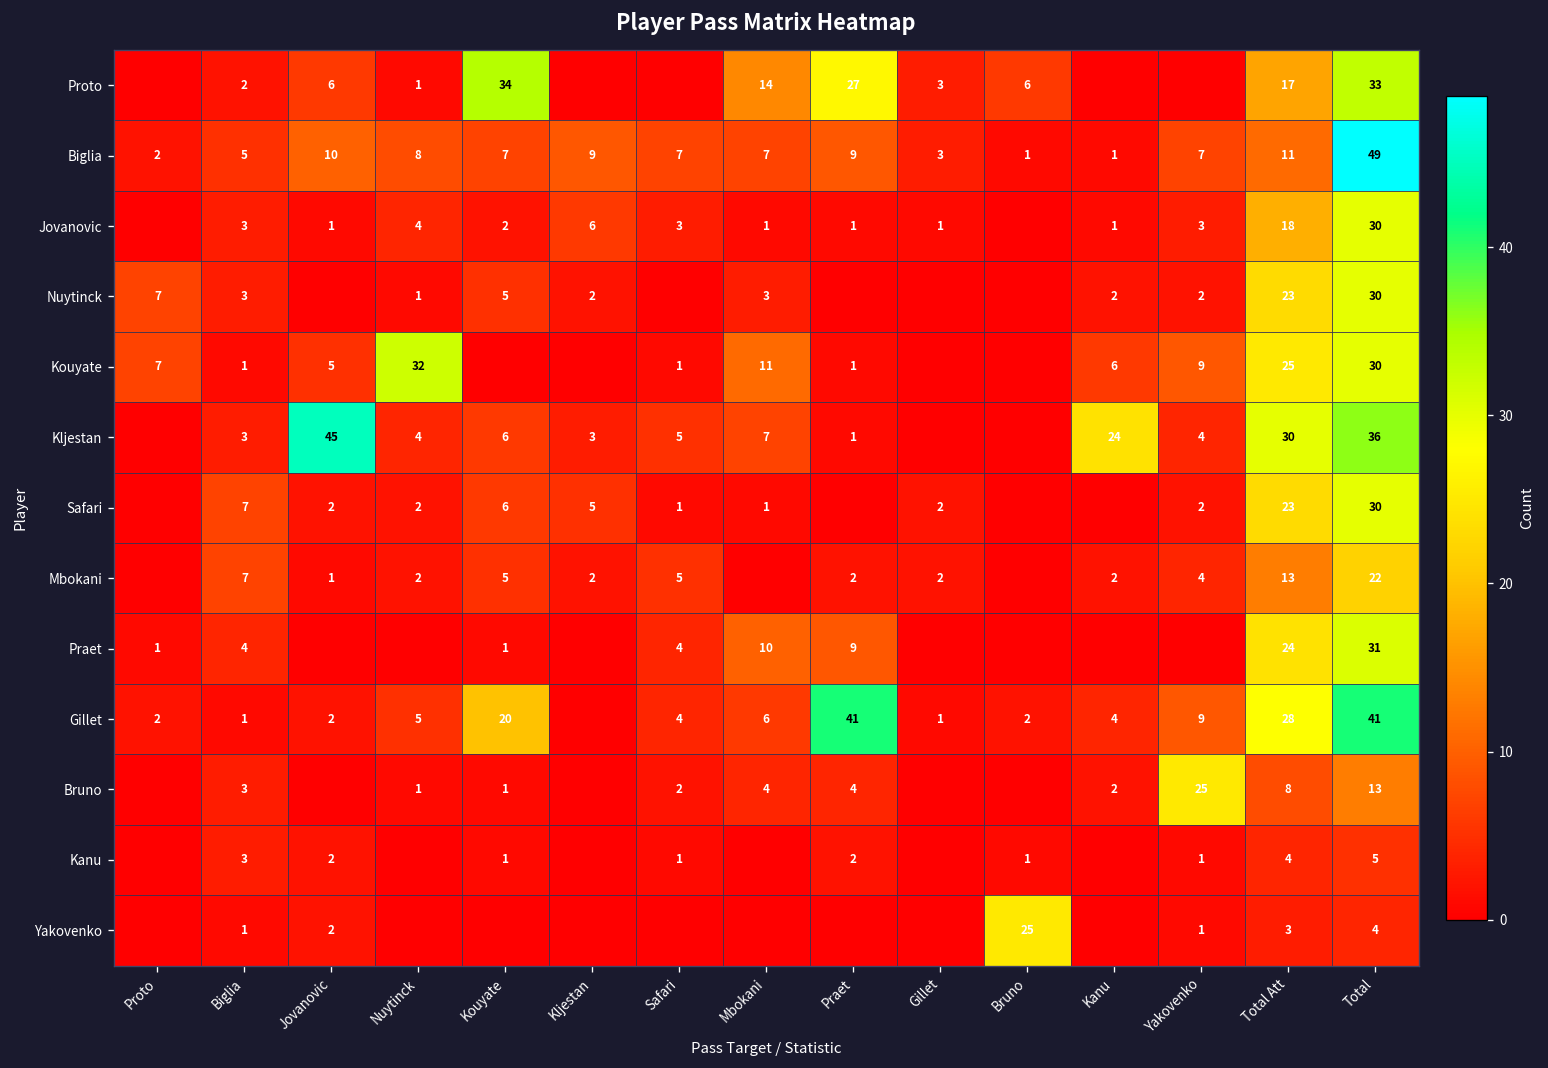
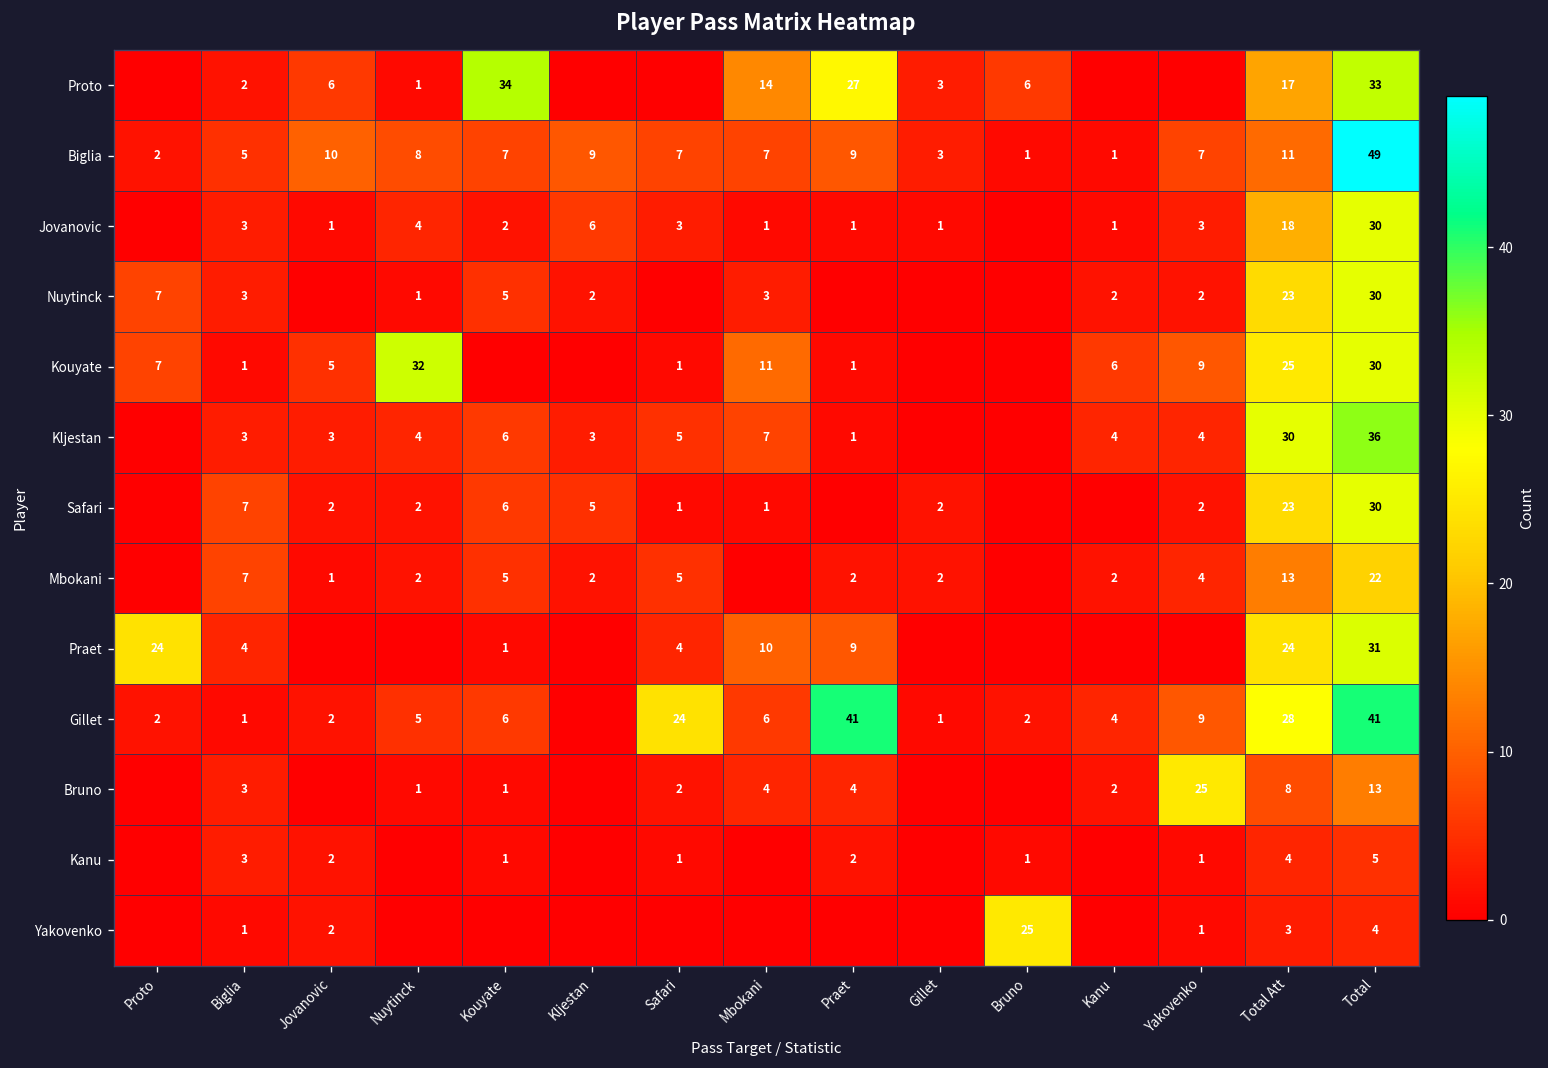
Kljestan, Jovanovic: 45 -> 3
Kljestan, Kanu: 24 -> 4
Praet, Proto: 1 -> 24
Gillet, Kouyate: 20 -> 6
Gillet, Safari: 4 -> 24
